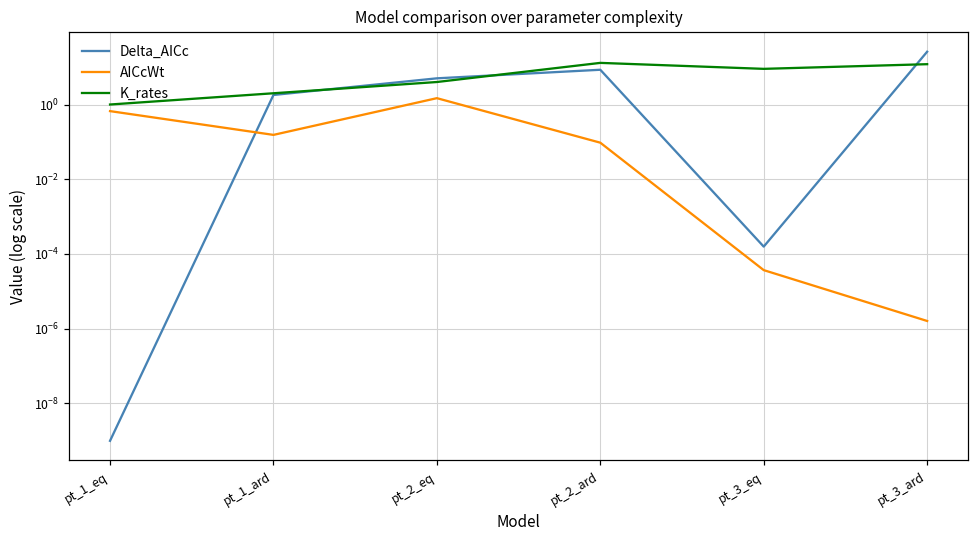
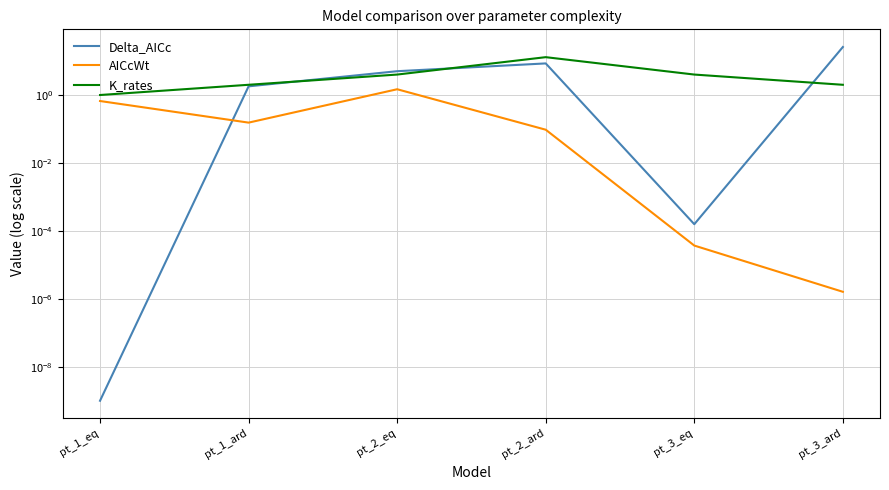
K_rates, pt_3_eq: 9 -> 4
K_rates, pt_3_ard: 12 -> 2
